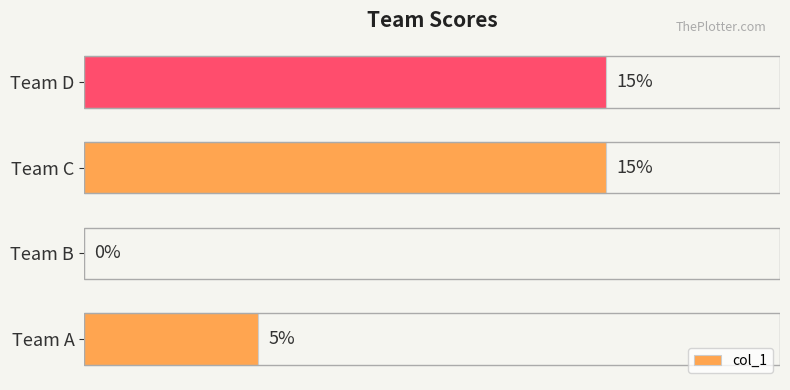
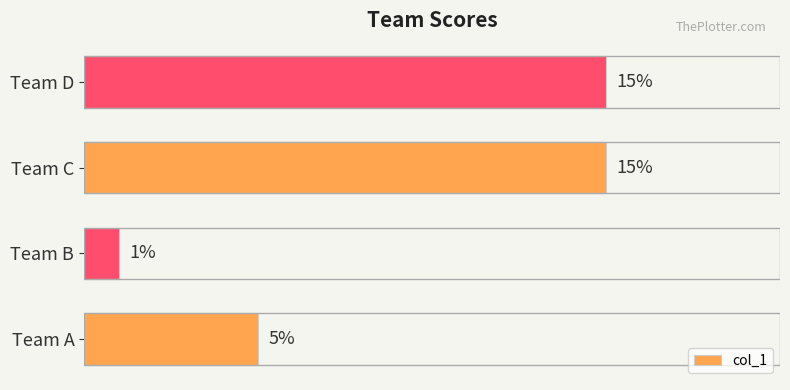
Team B: 0% -> 1%
